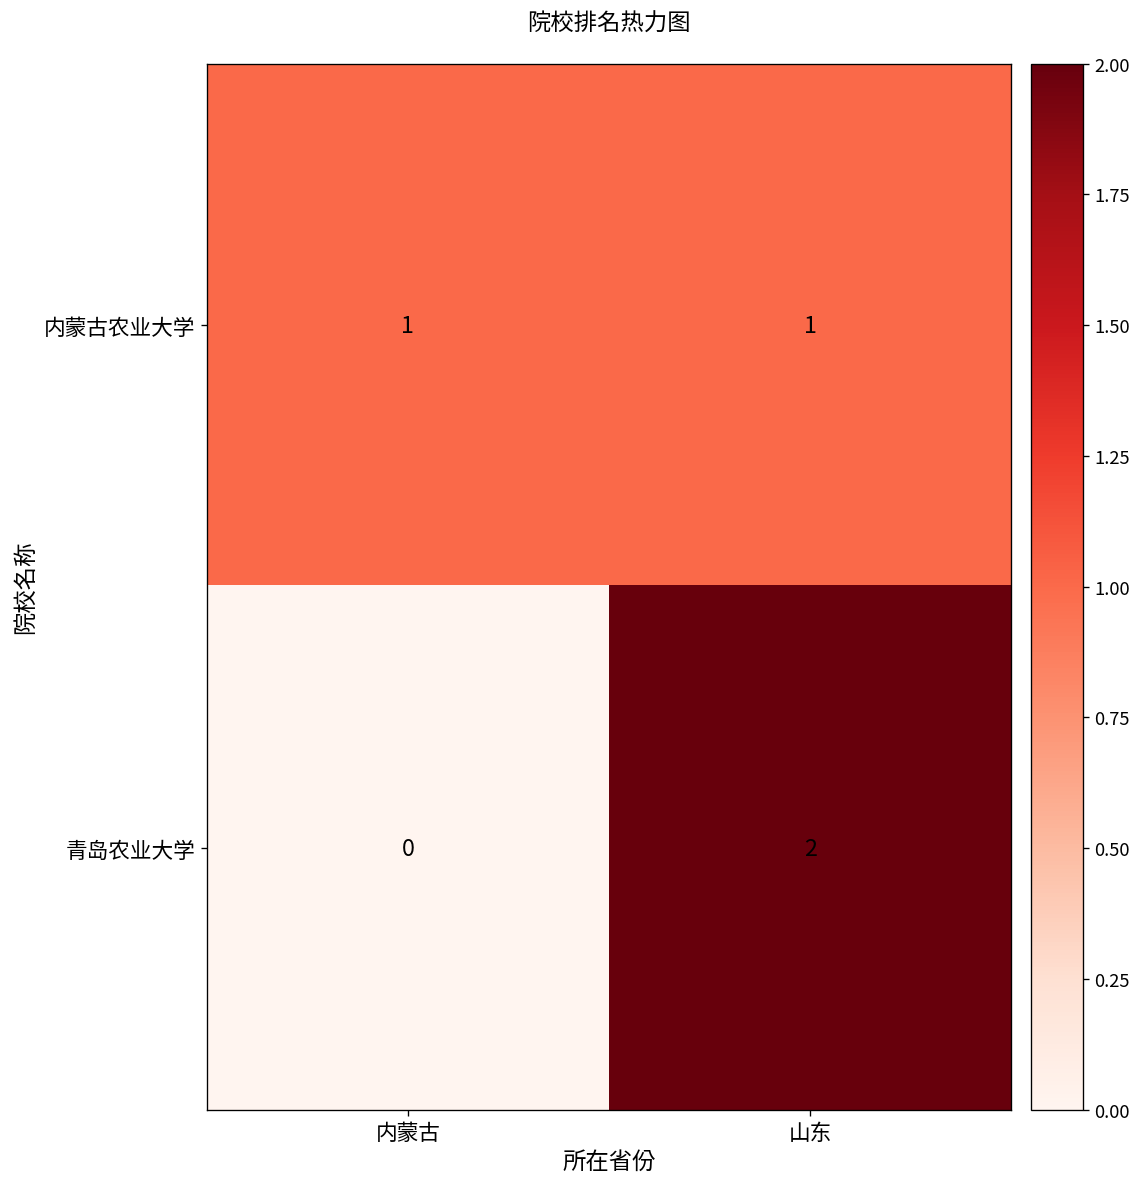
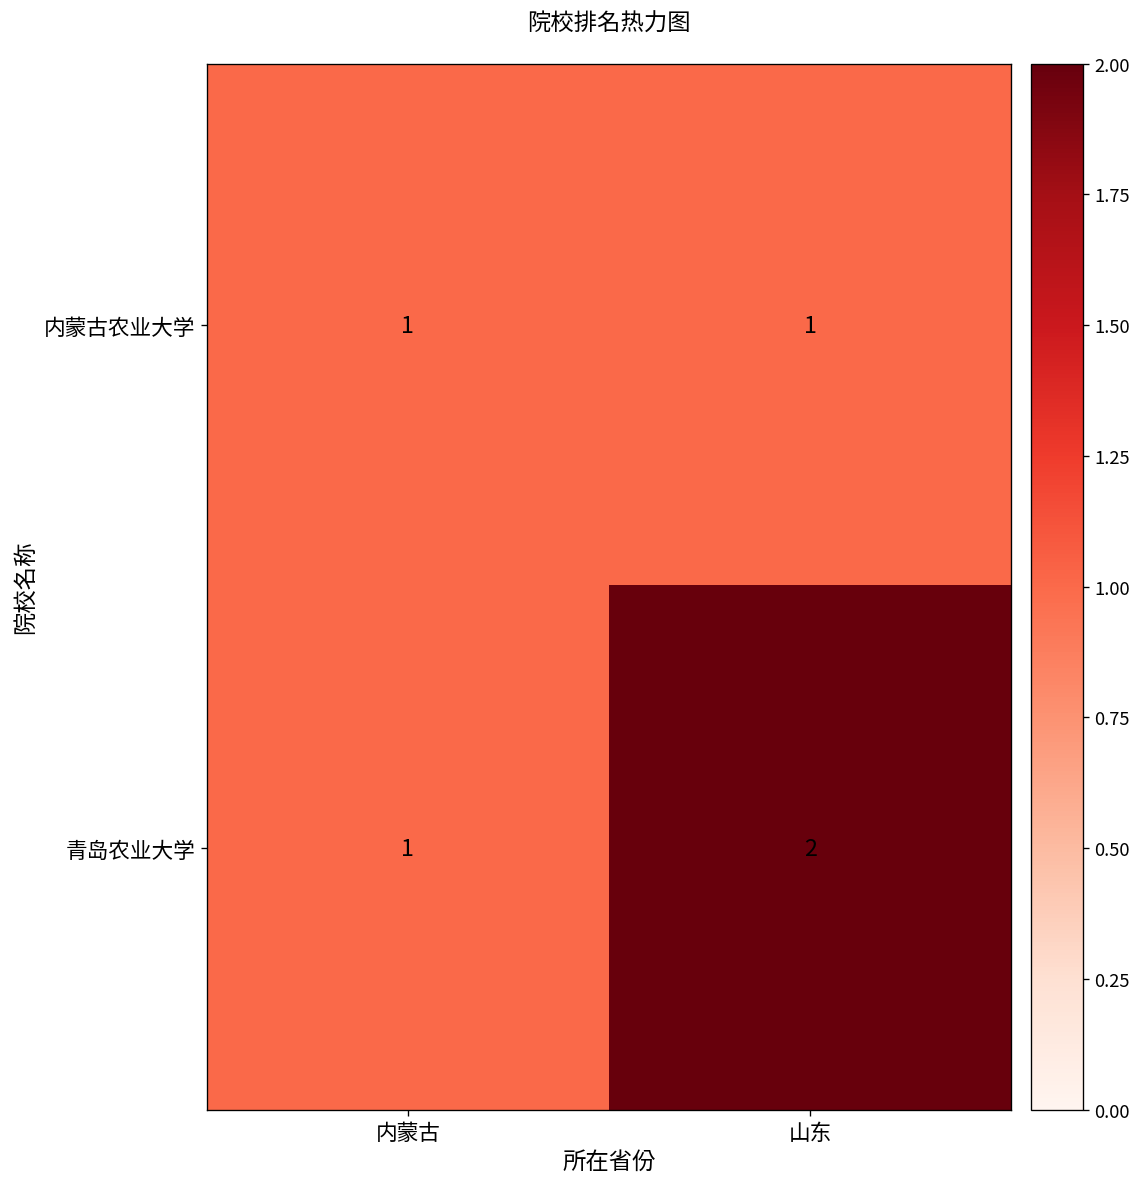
青岛农业大学, 内蒙古: 0 -> 1
